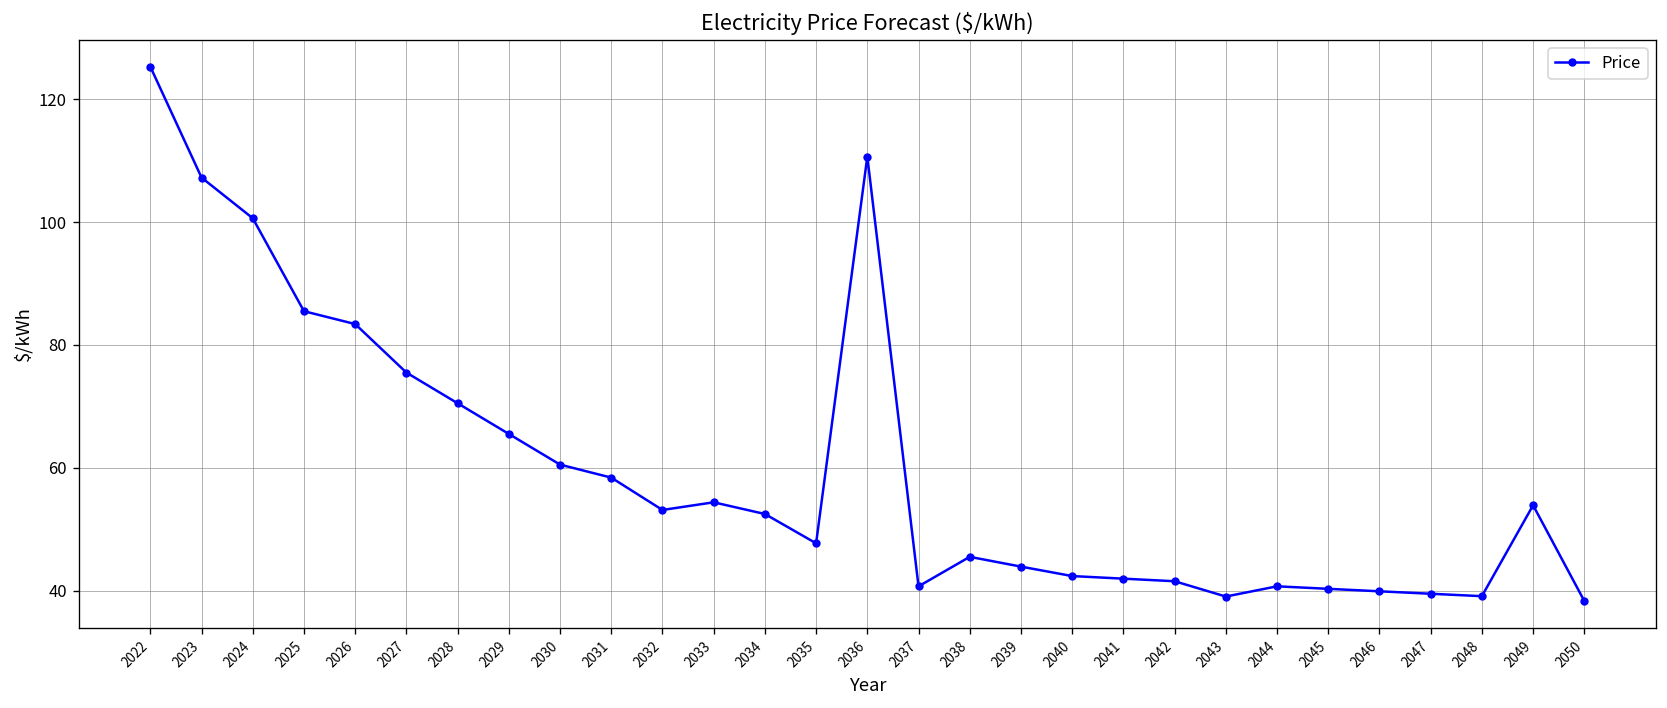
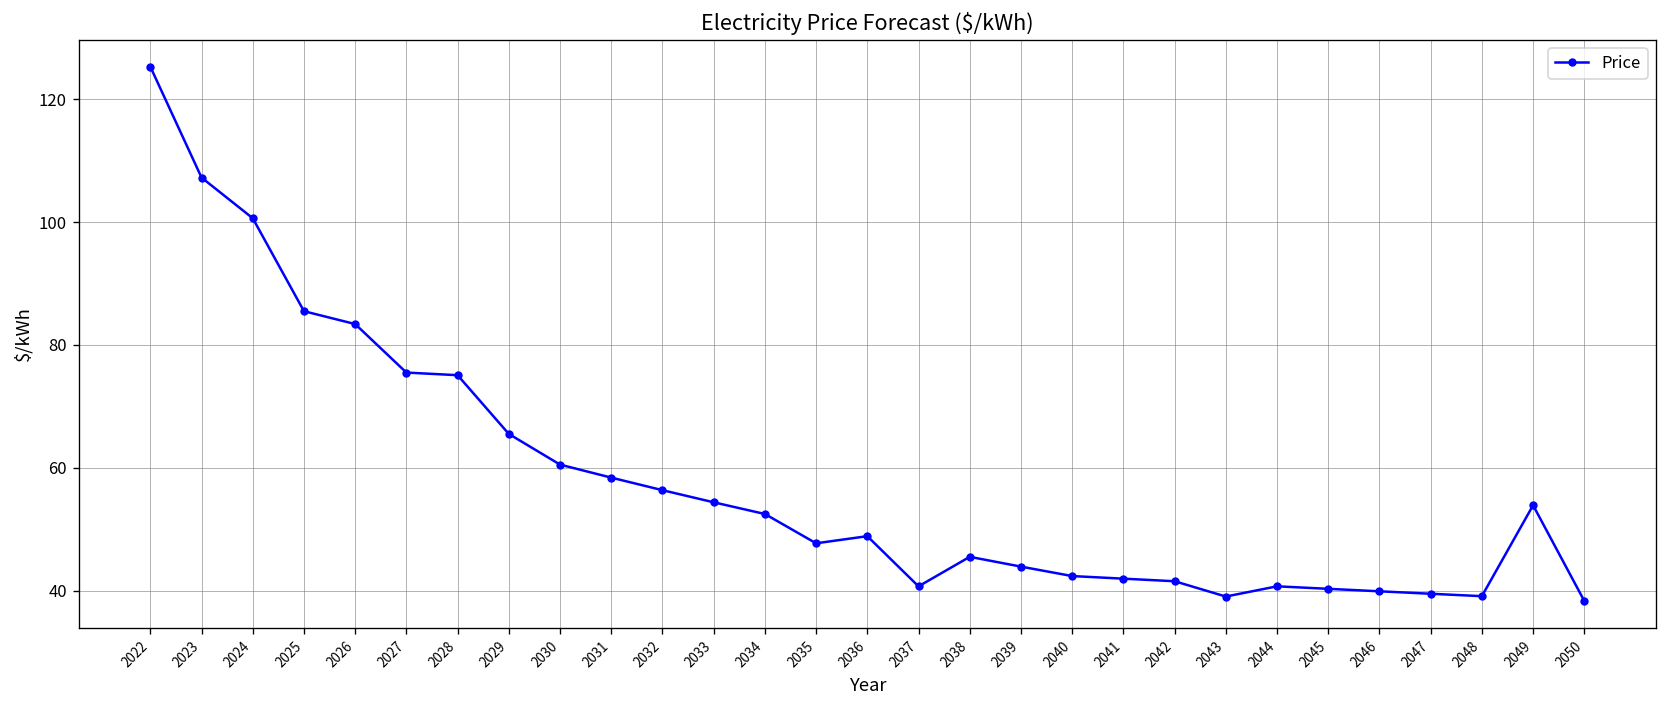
2028: 71 -> 75
2032: 53 -> 56
2036: 111 -> 49
